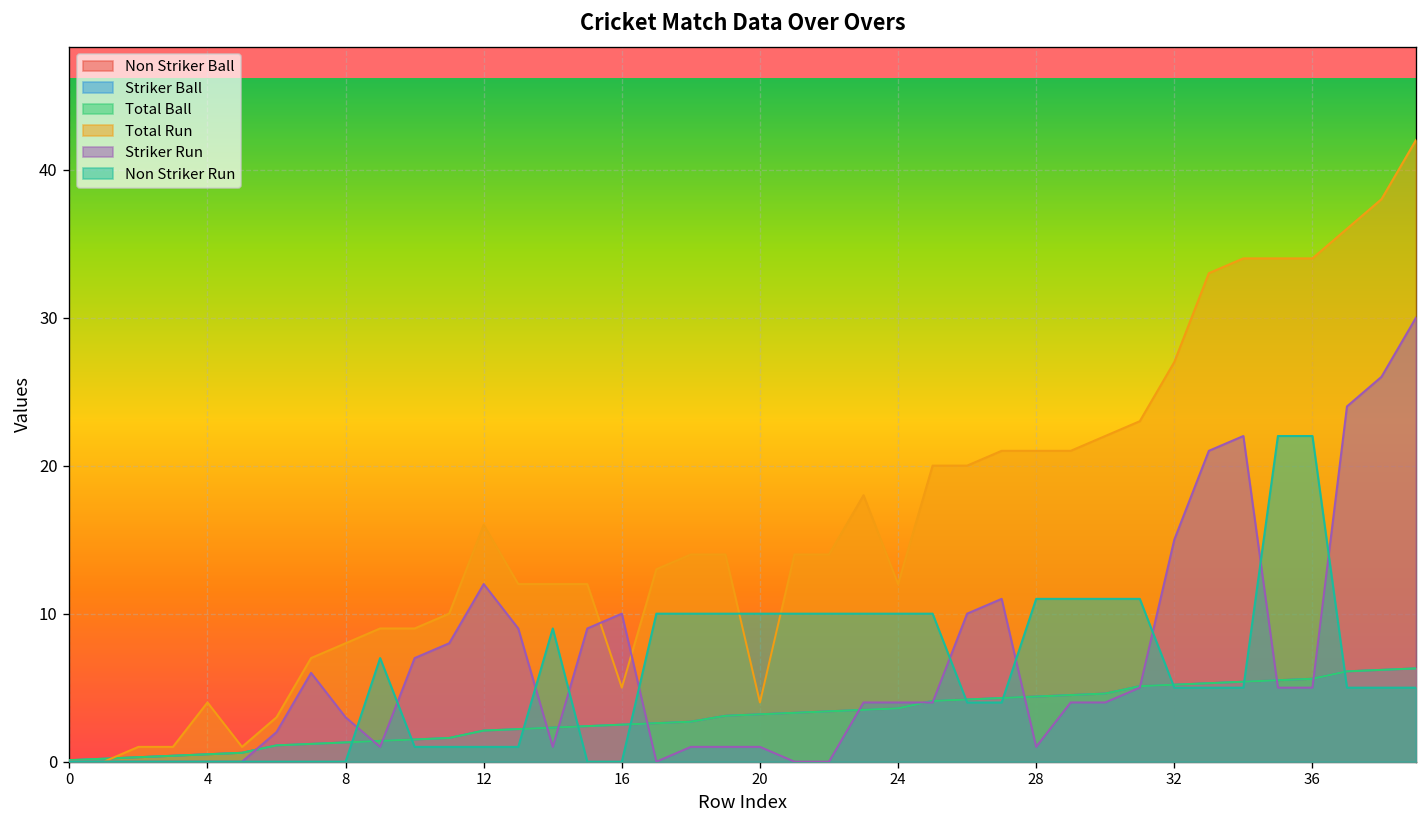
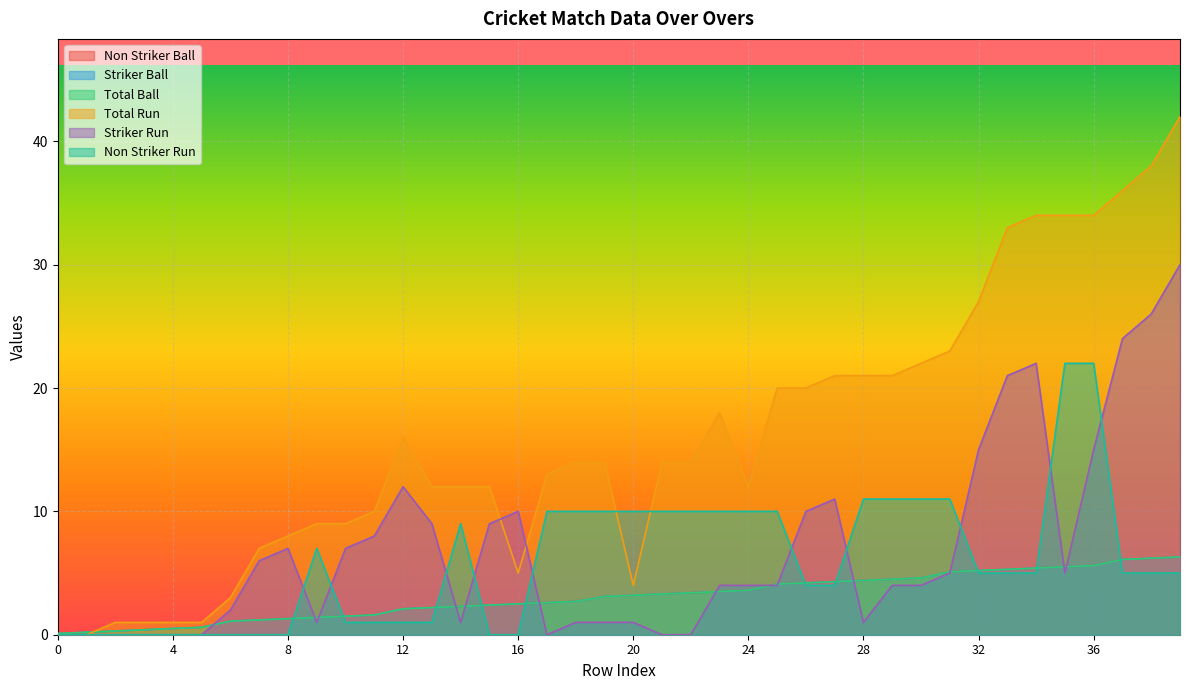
Total Run, 4: 4 -> 1
Striker Run, 8: 3 -> 7
Striker Run, 36: 5 -> 15
